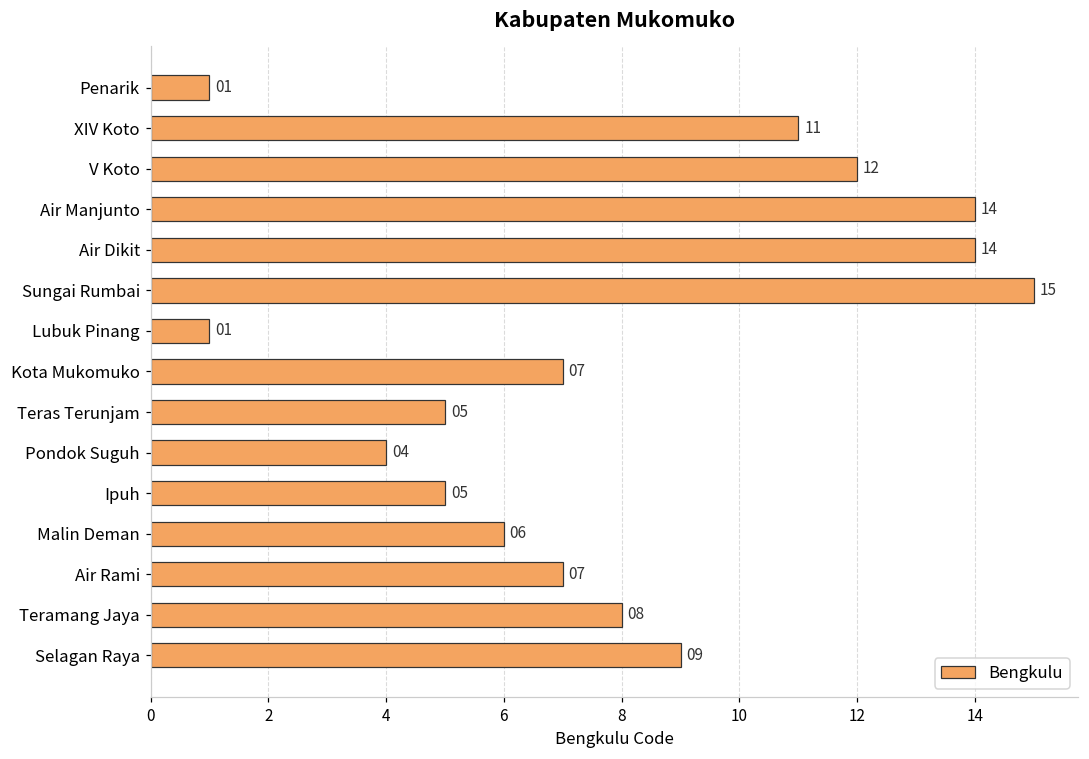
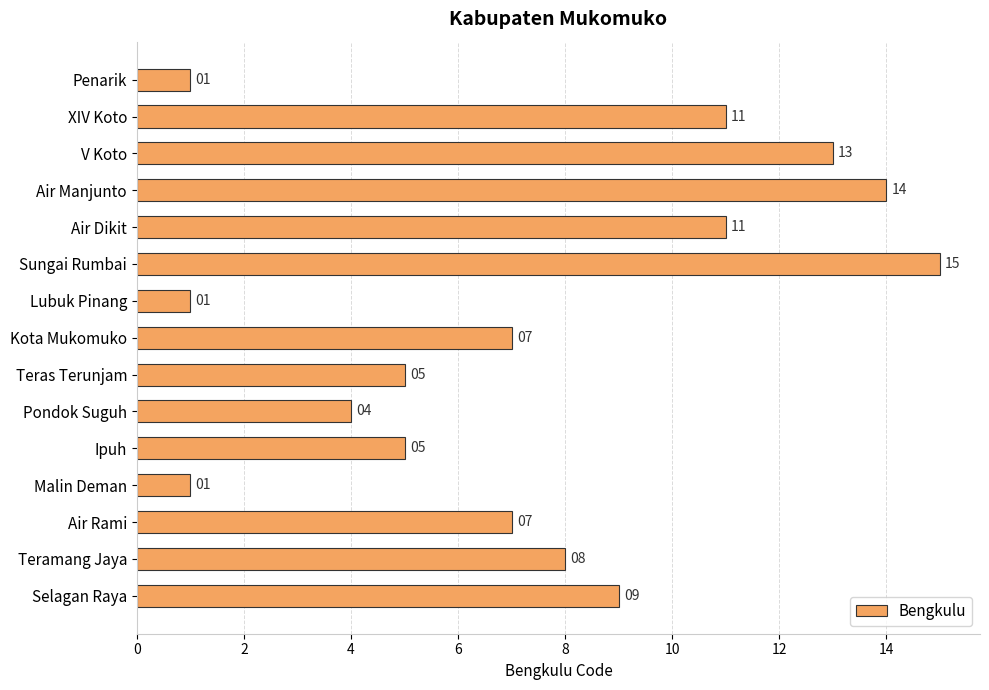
V Koto: 12 -> 13
Air Dikit: 14 -> 11
Malin Deman: 06 -> 01
